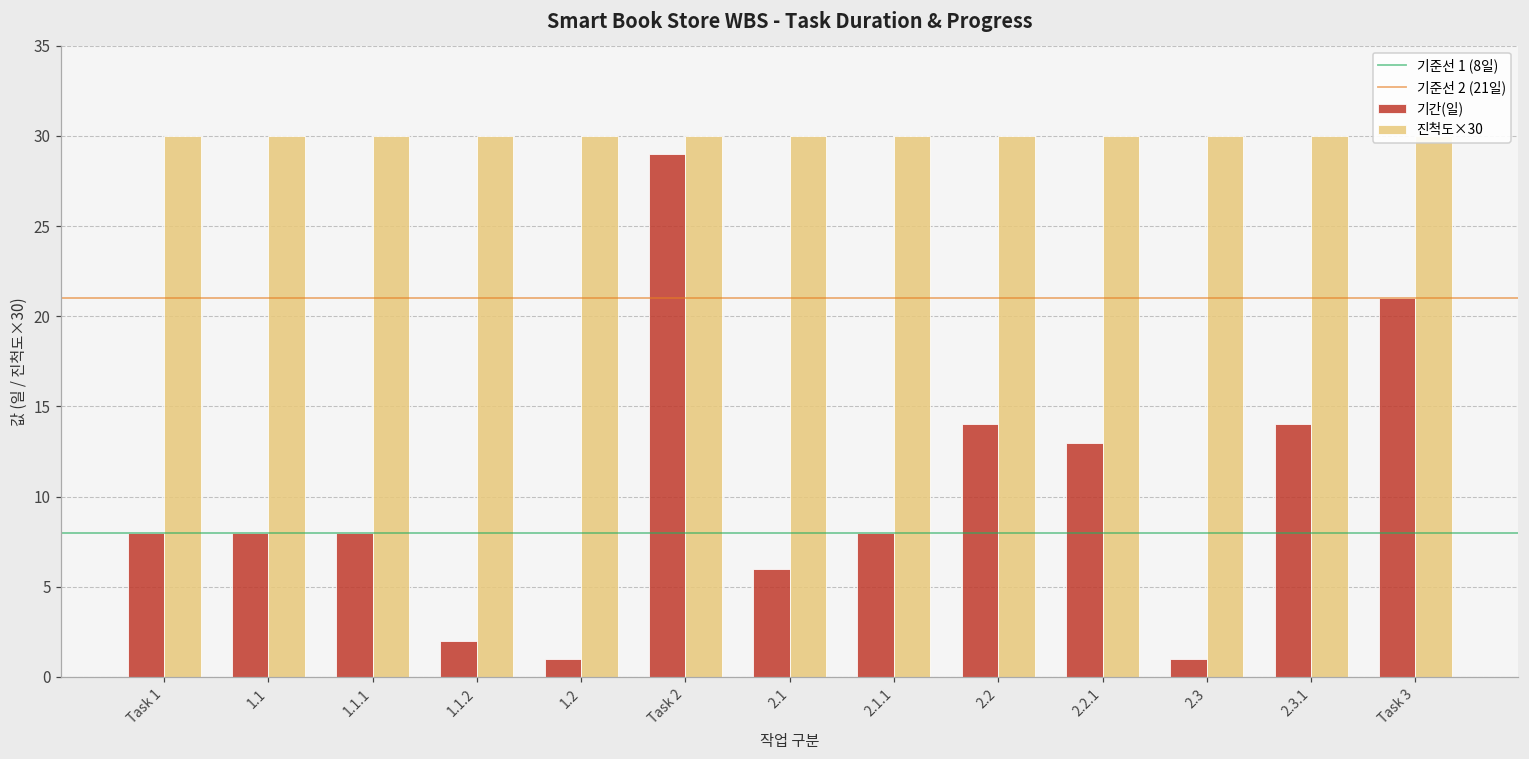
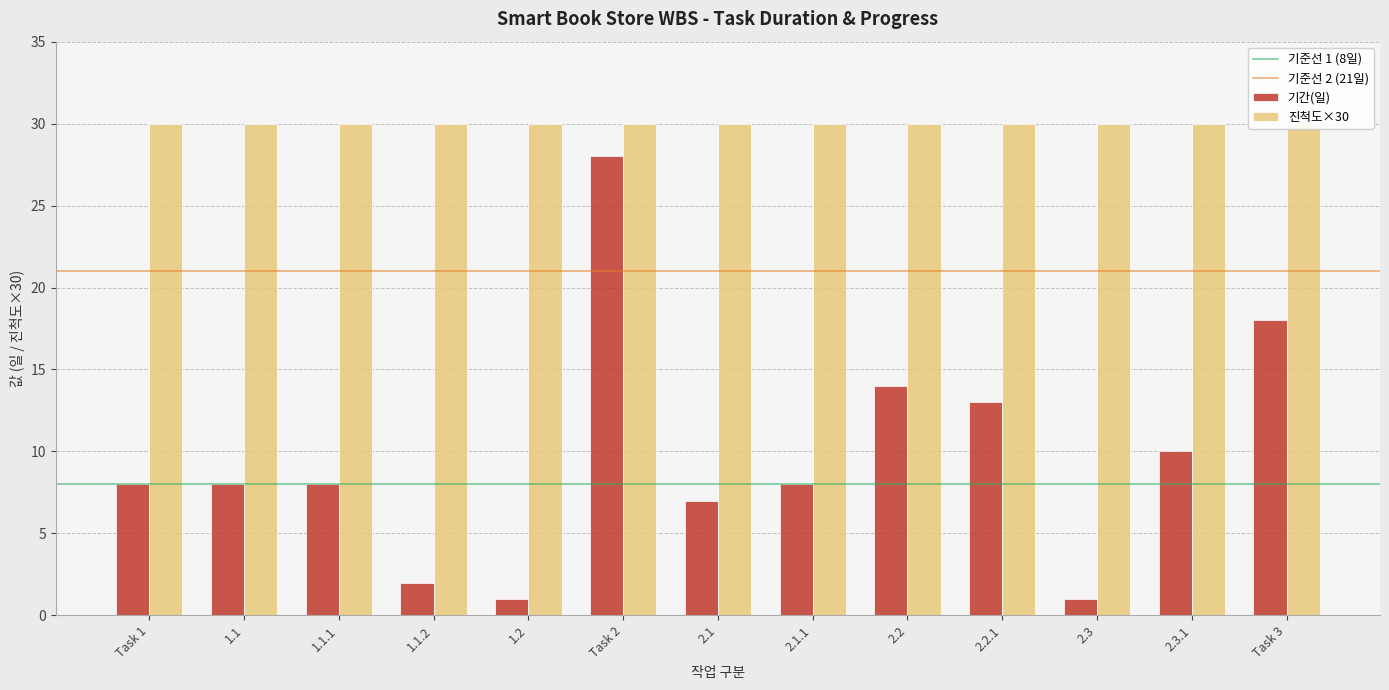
기간(일), Task 2: 29 -> 28
기간(일), 2.1: 6 -> 7
기간(일), 2.3.1: 14 -> 10
기간(일), Task 3: 21 -> 18
